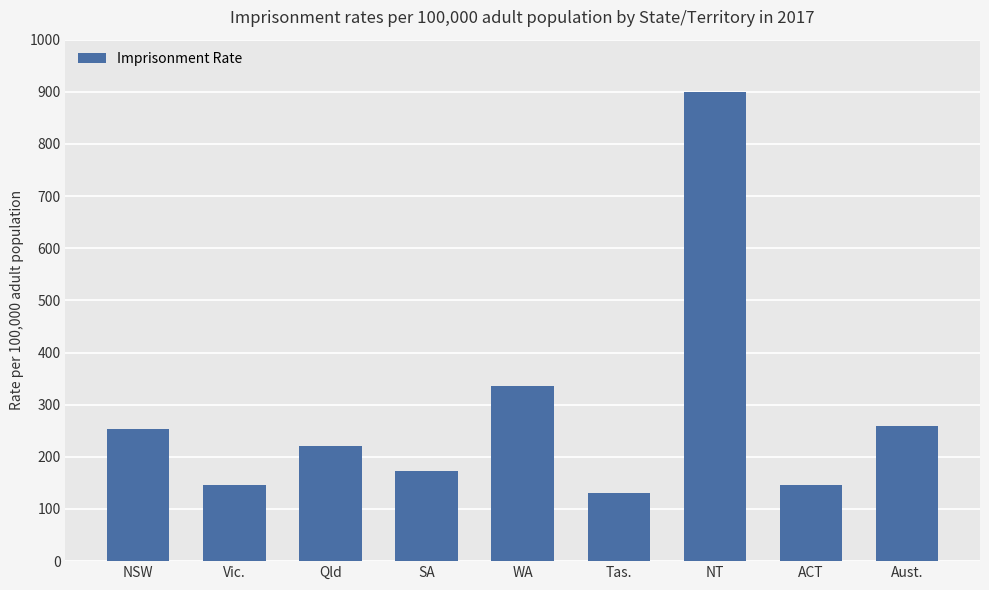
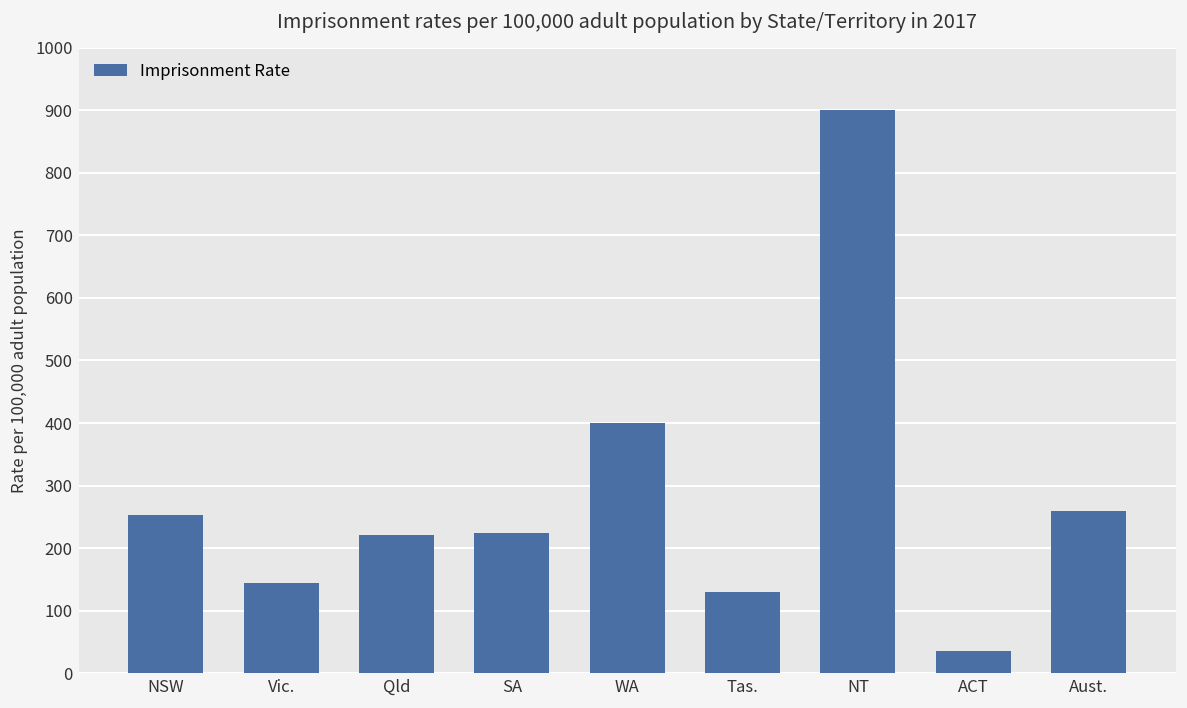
SA: 170 -> 220
WA: 330 -> 400
ACT: 150 -> 40
